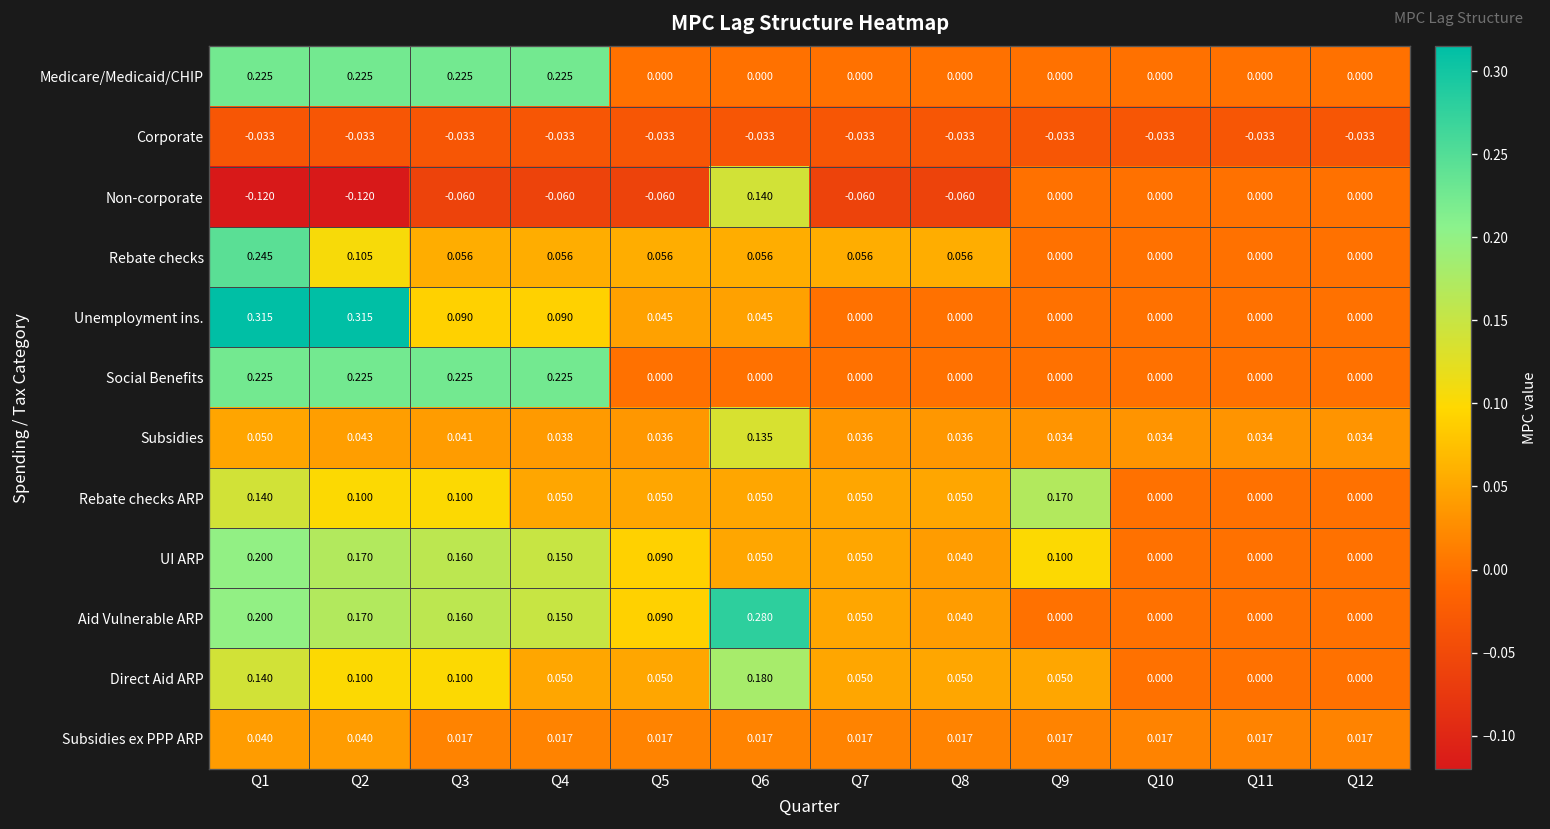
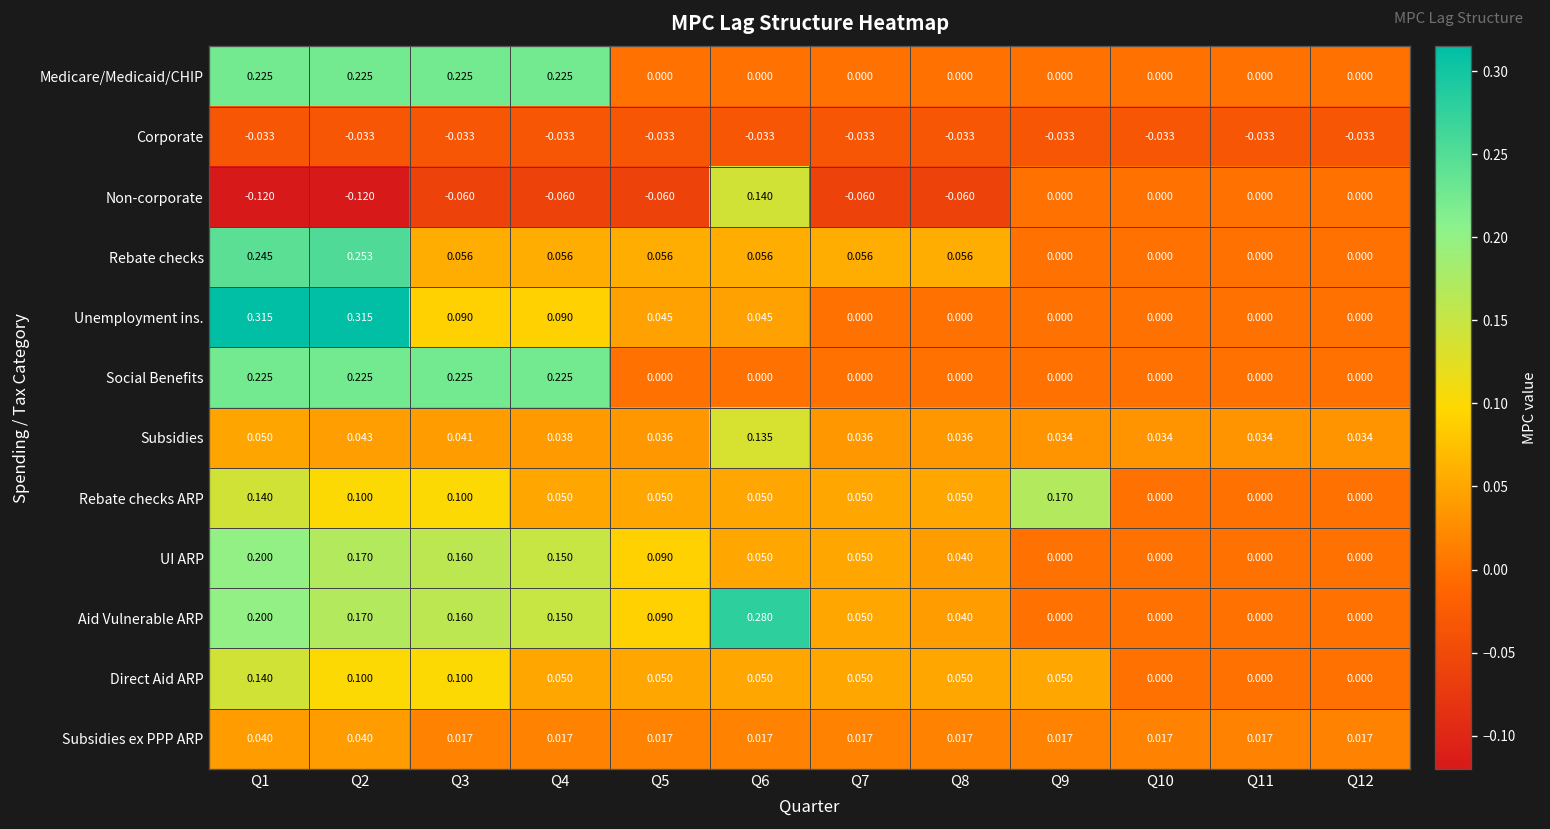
Rebate checks, Q2: 0.105 -> 0.253
UI ARP, Q9: 0.100 -> 0.000
Direct Aid ARP, Q6: 0.180 -> 0.050
